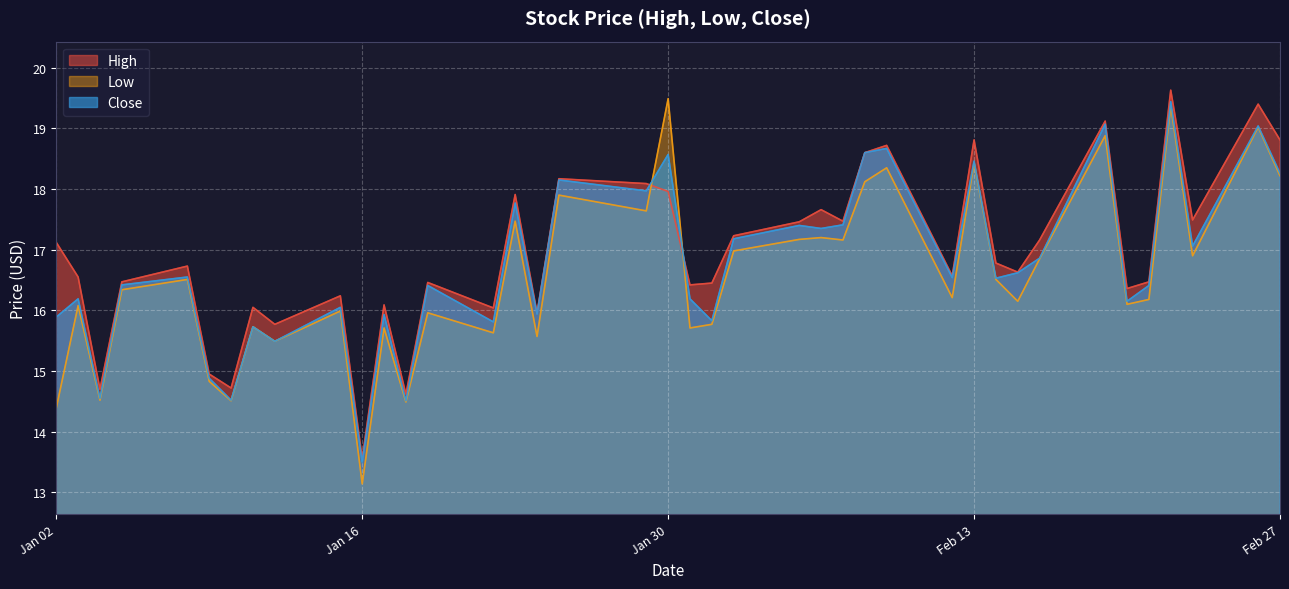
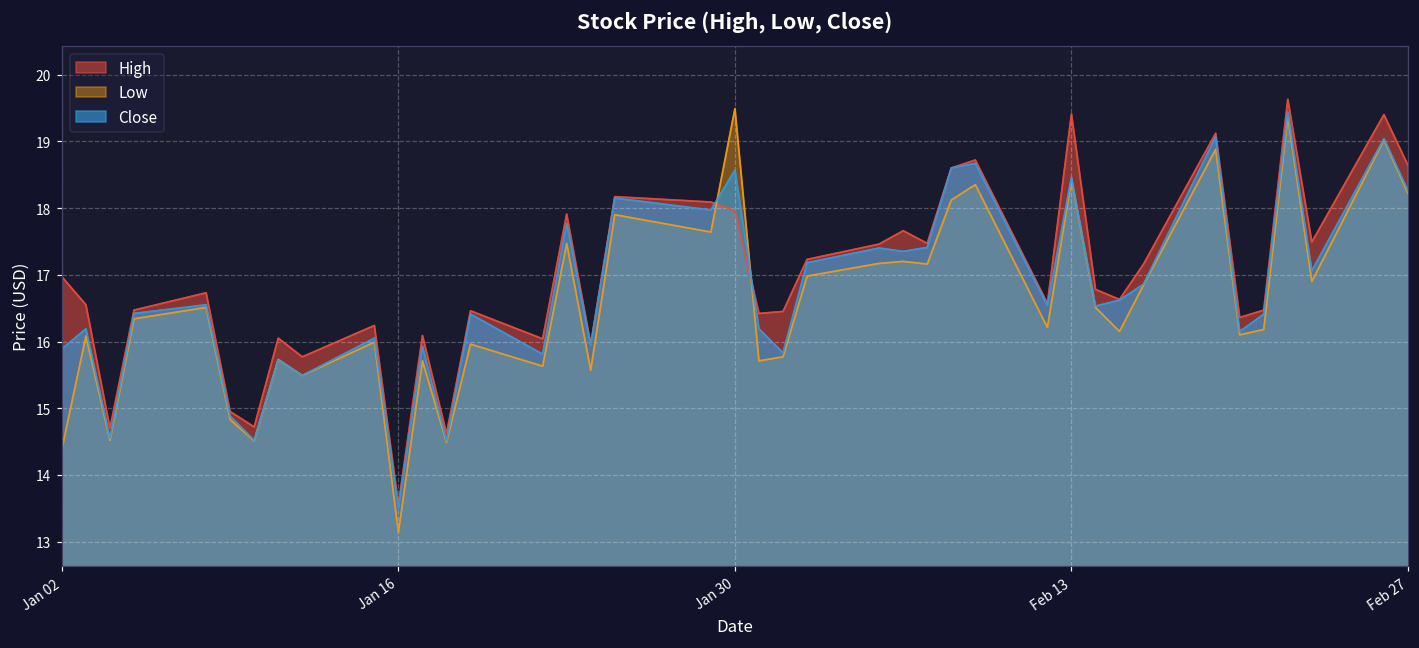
High, Jan 02: 17.1 -> 17.0
High, Feb 13: 18.8 -> 19.4
High, Feb 27: 18.8 -> 18.6
